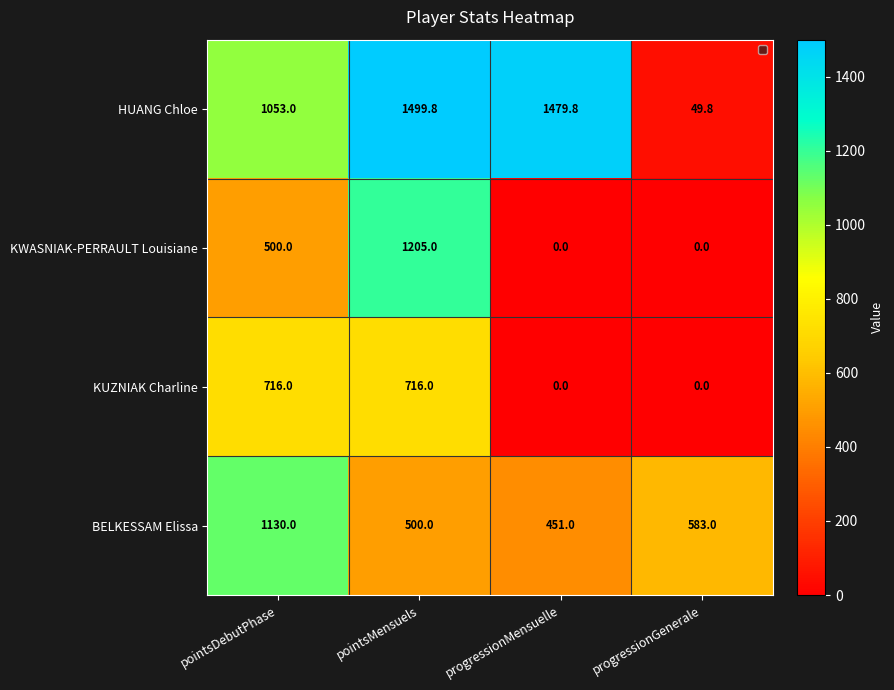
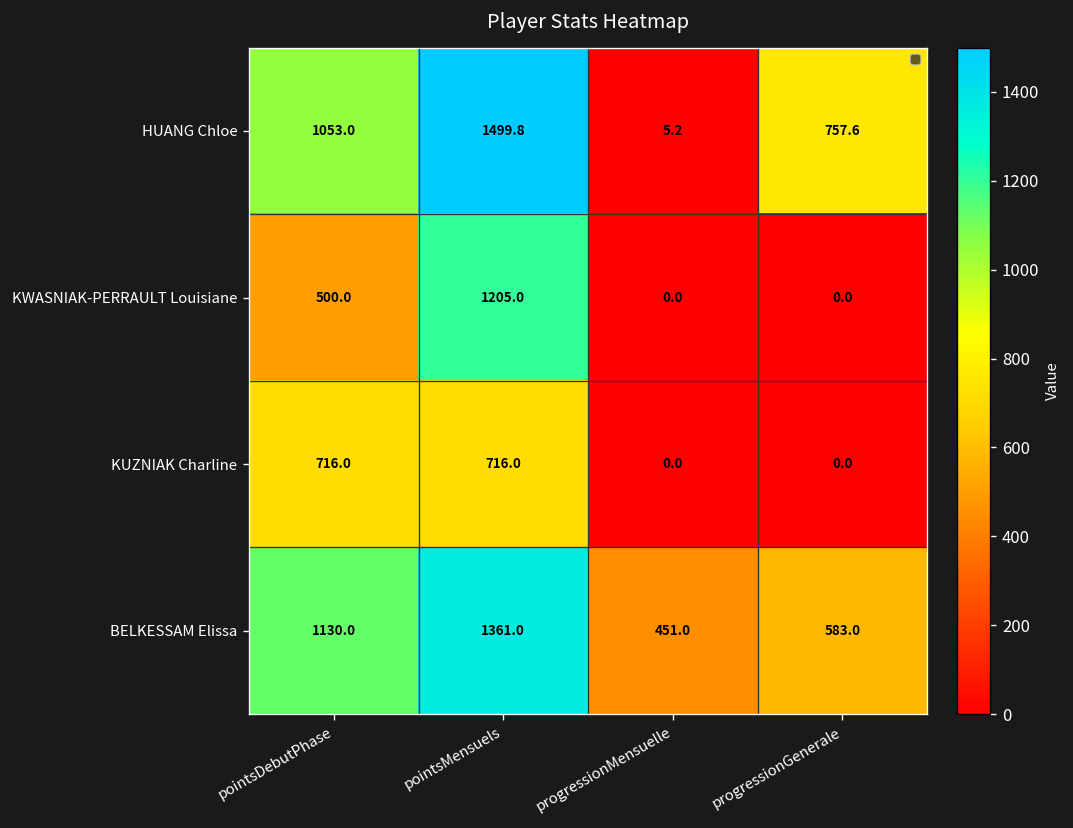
HUANG Chloe, progressionMensuelle: 1479.8 -> 5.2
HUANG Chloe, progressionGenerale: 49.8 -> 757.6
BELKESSAM Elissa, pointsMensuels: 500.0 -> 1361.0
